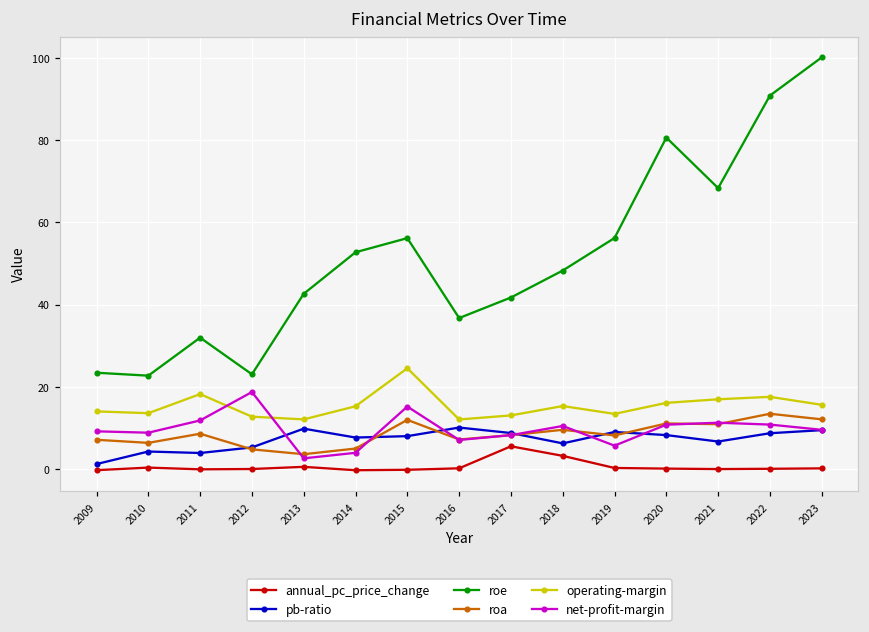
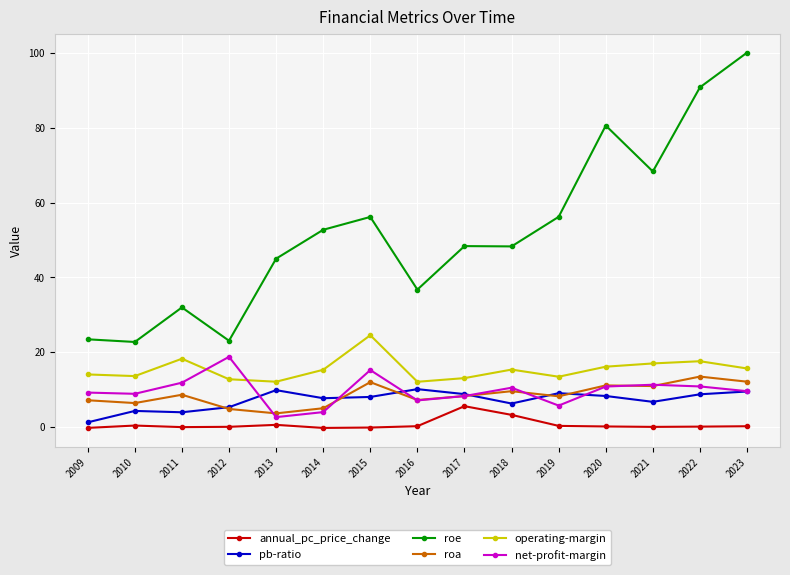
roe, 2013: 43 -> 45
roe, 2017: 42 -> 48
